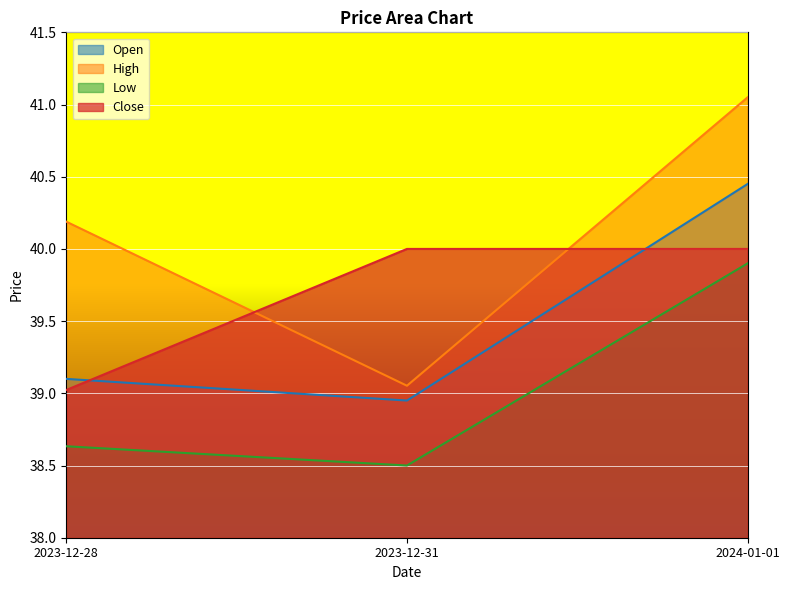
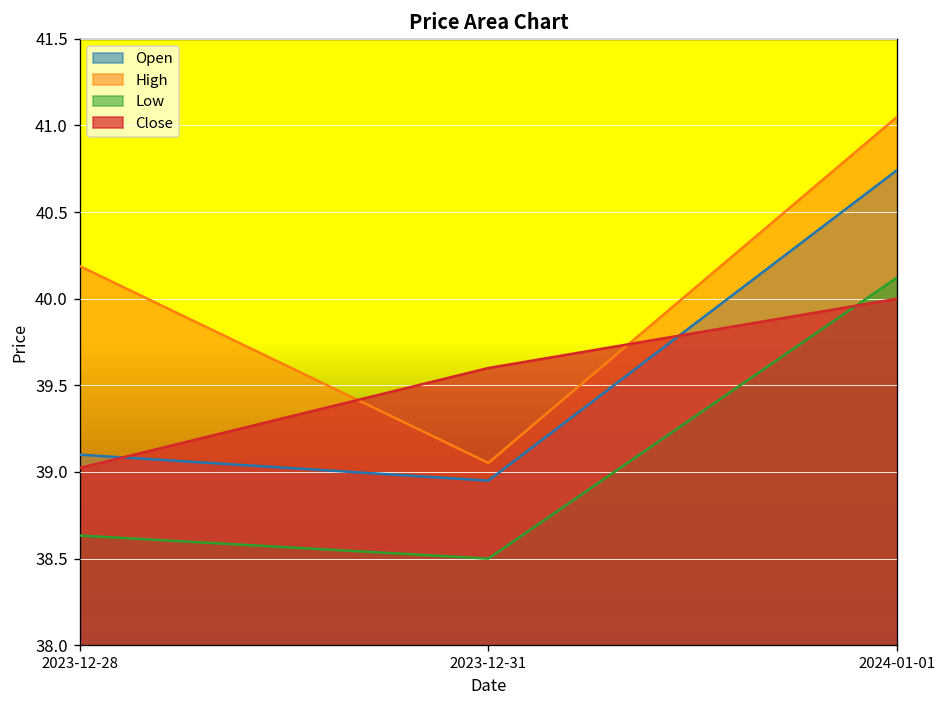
Close, 2023-12-31: 40.0 -> 39.6
Open, 2024-01-01: 40.45 -> 40.74
Low, 2024-01-01: 39.90 -> 40.12
